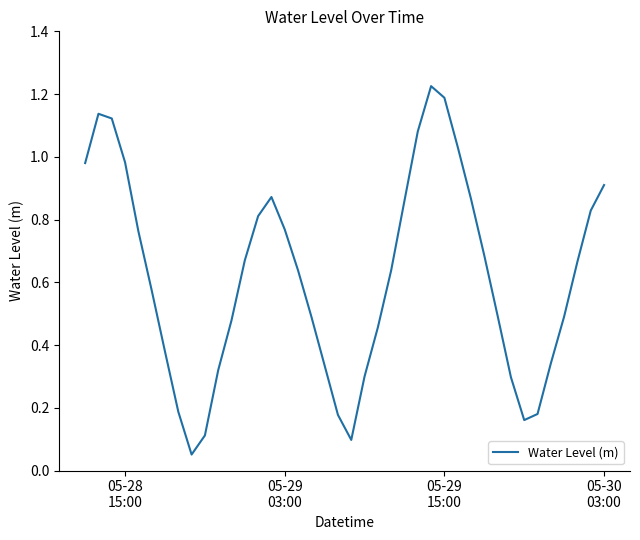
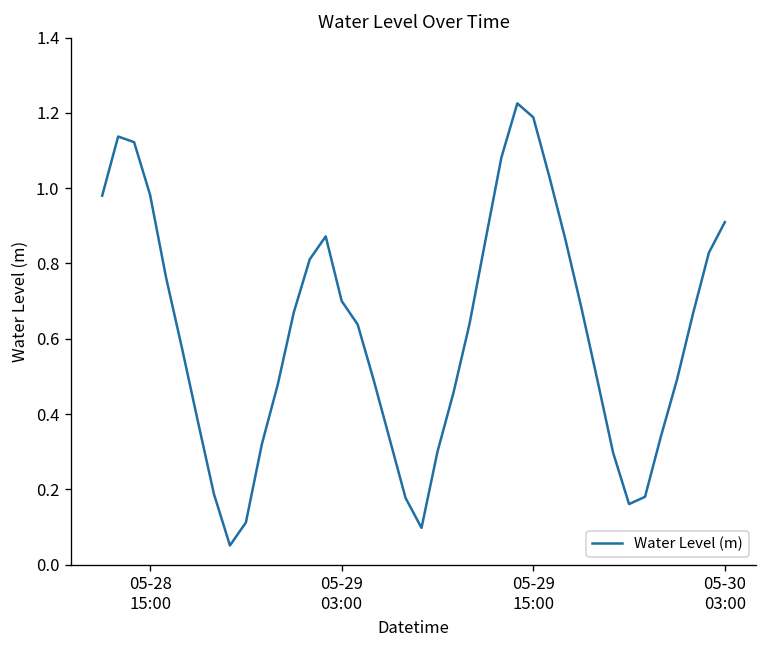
05-29 03:00: 0.77 -> 0.70
